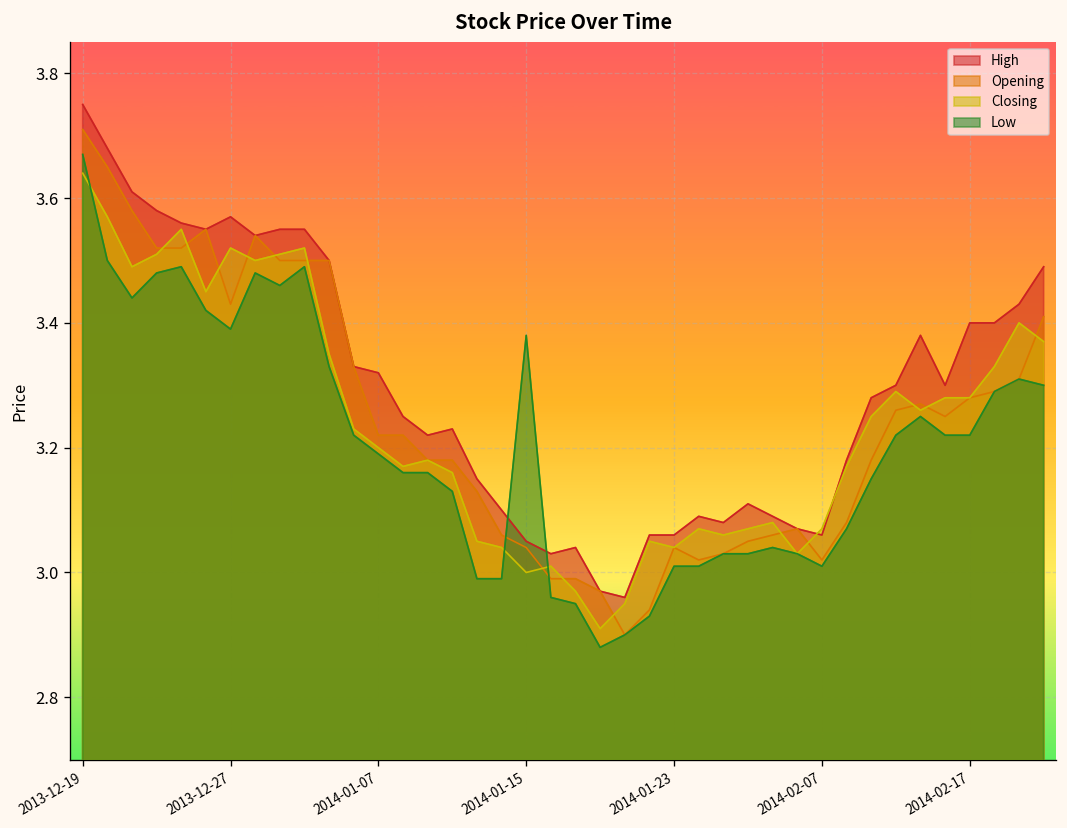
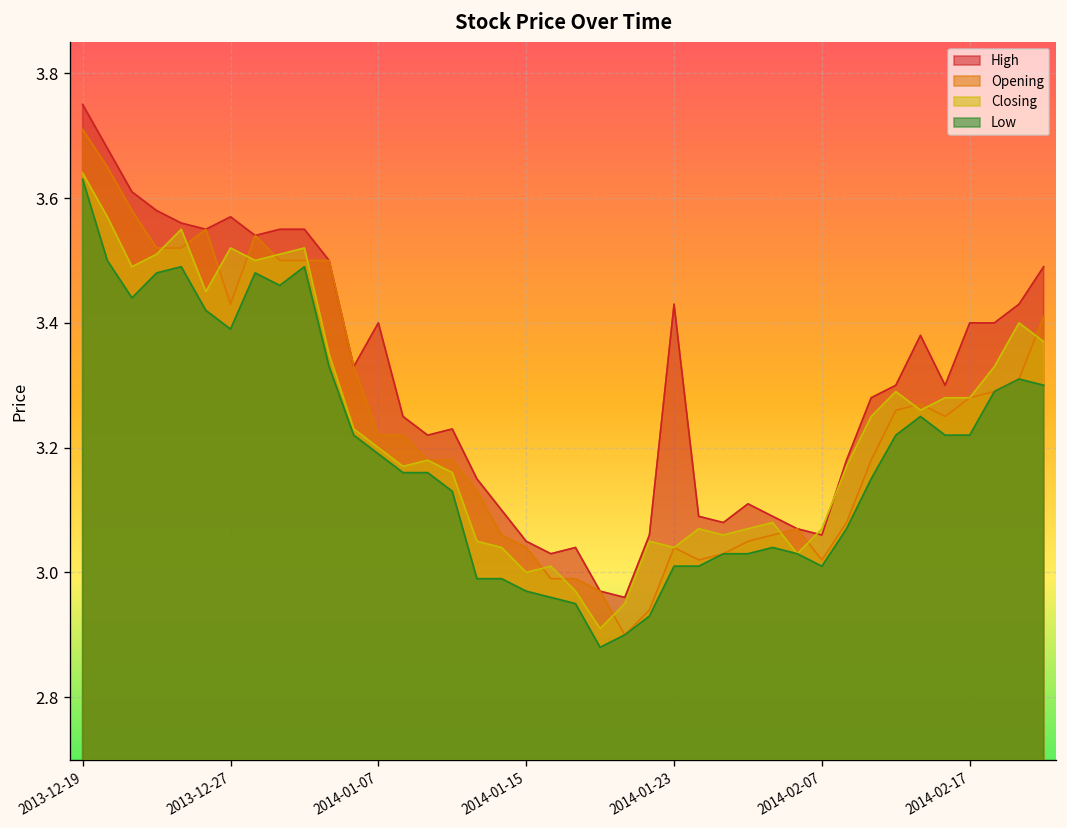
Low, 2013-12-19: 3.67 -> 3.63
High, 2014-01-07: 3.32 -> 3.40
Low, 2014-01-15: 3.38 -> 2.97
High, 2014-01-23: 3.06 -> 3.43
